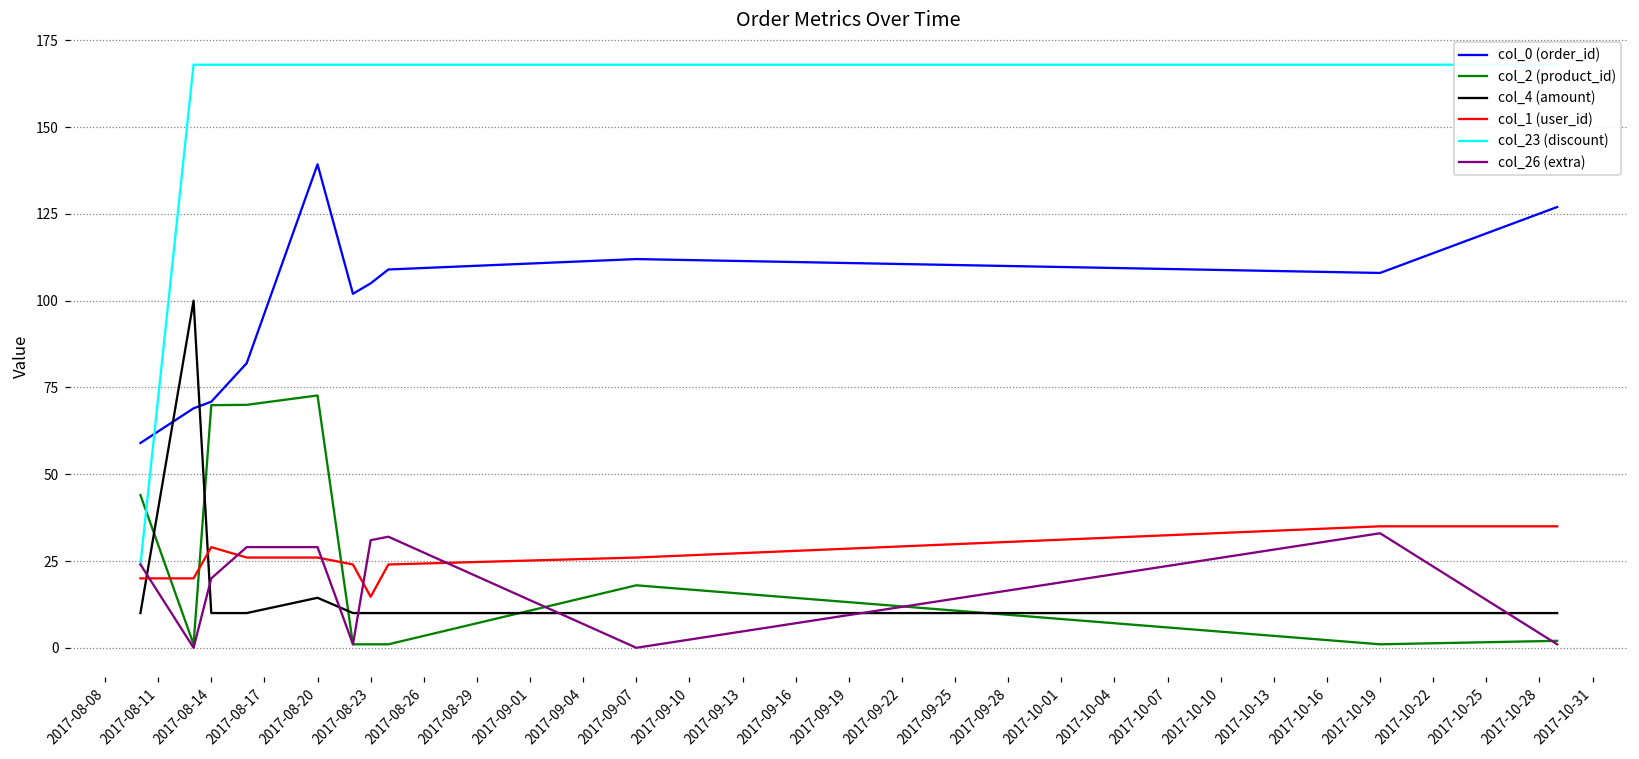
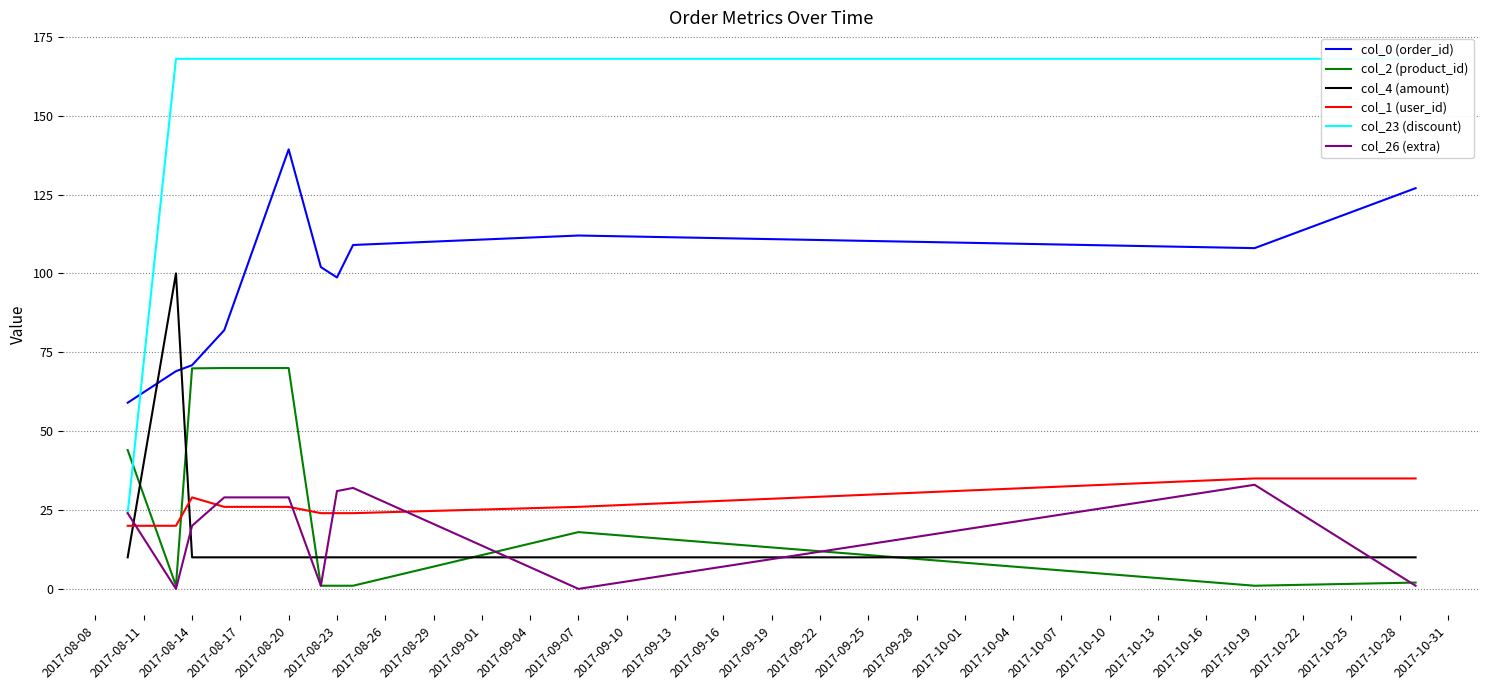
col_2 (product_id), 2017-08-20: 73 -> 70
col_4 (amount), 2017-08-20: 14 -> 10
col_0 (order_id), 2017-08-23: 105 -> 99
col_1 (user_id), 2017-08-23: 15 -> 24
